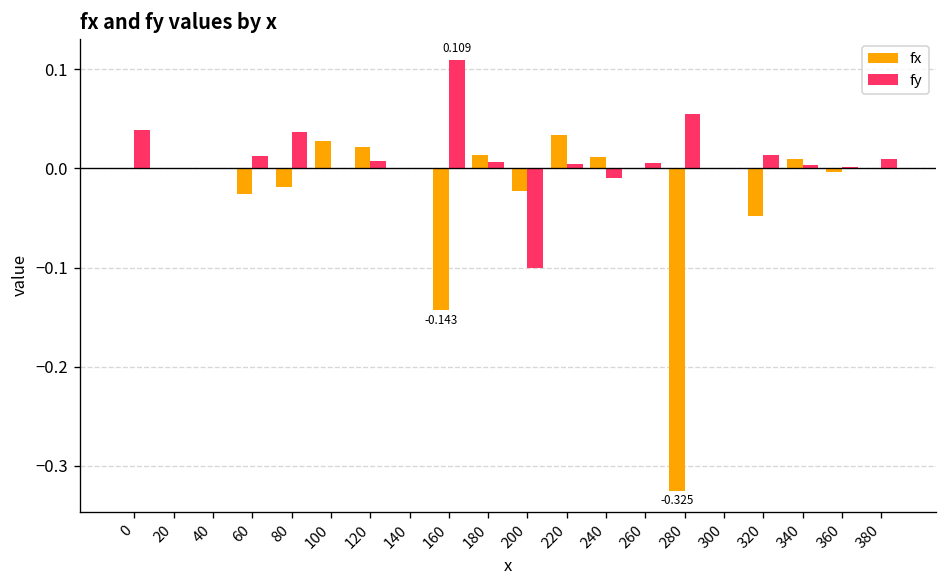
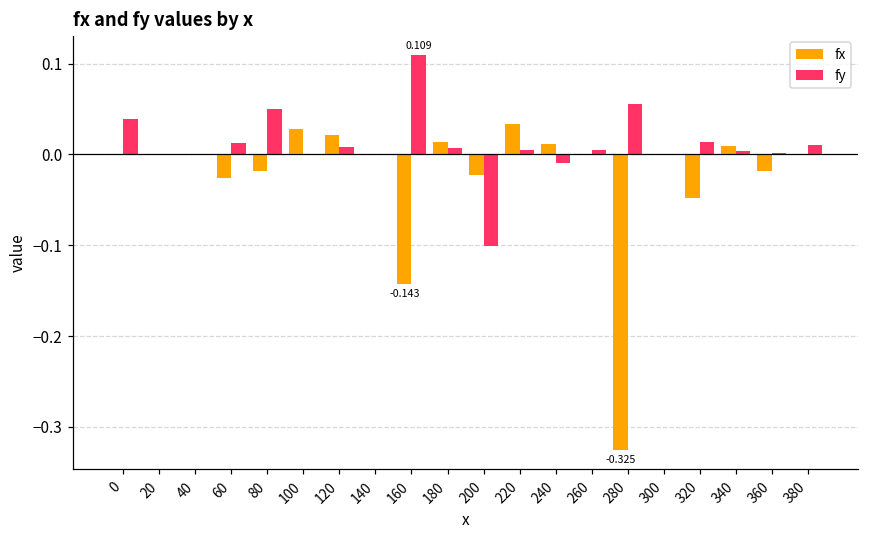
fy, 80: 0.04 -> 0.05
fx, 360: 0.00 -> -0.02
